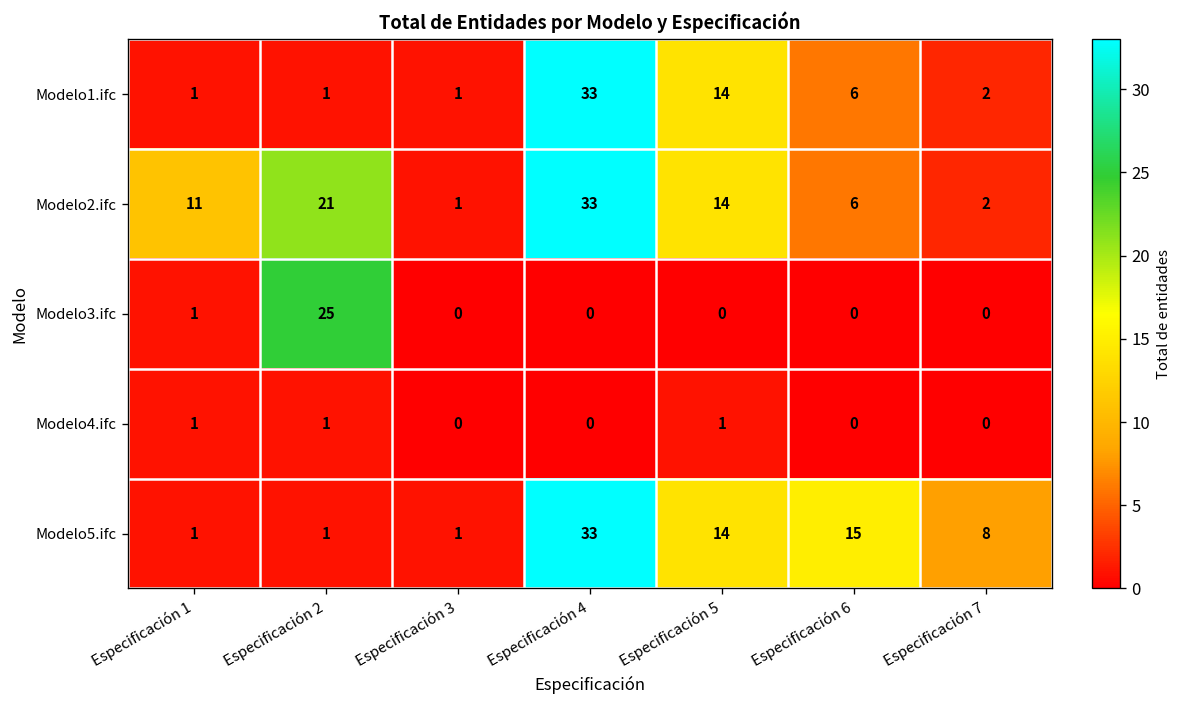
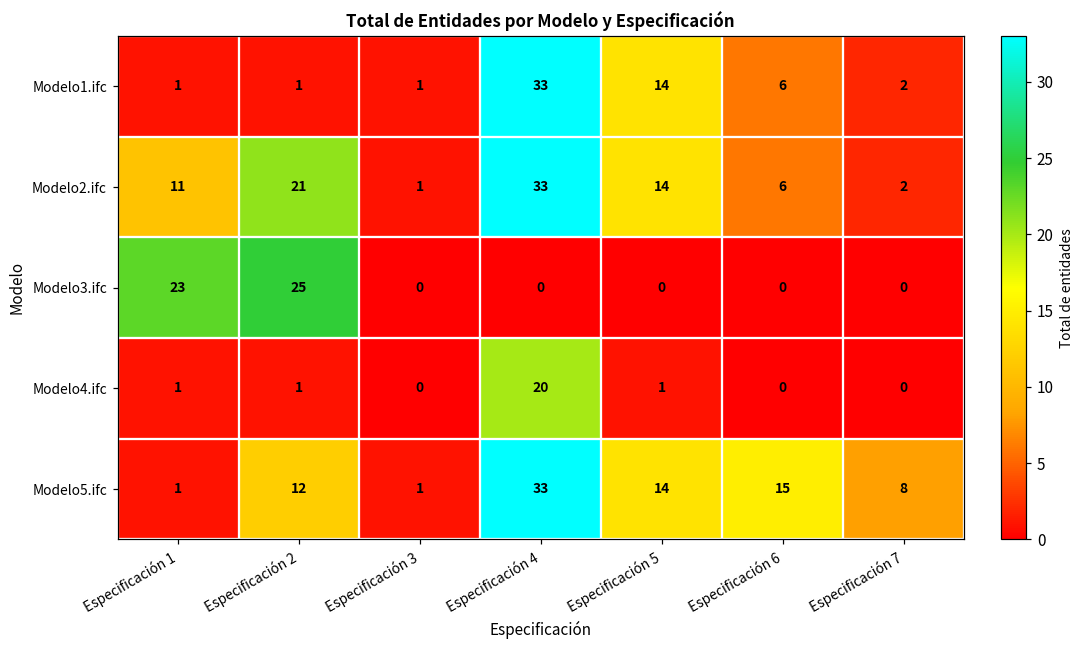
Modelo3.ifc, Especificación 1: 1 -> 23
Modelo4.ifc, Especificación 4: 0 -> 20
Modelo5.ifc, Especificación 2: 1 -> 12
